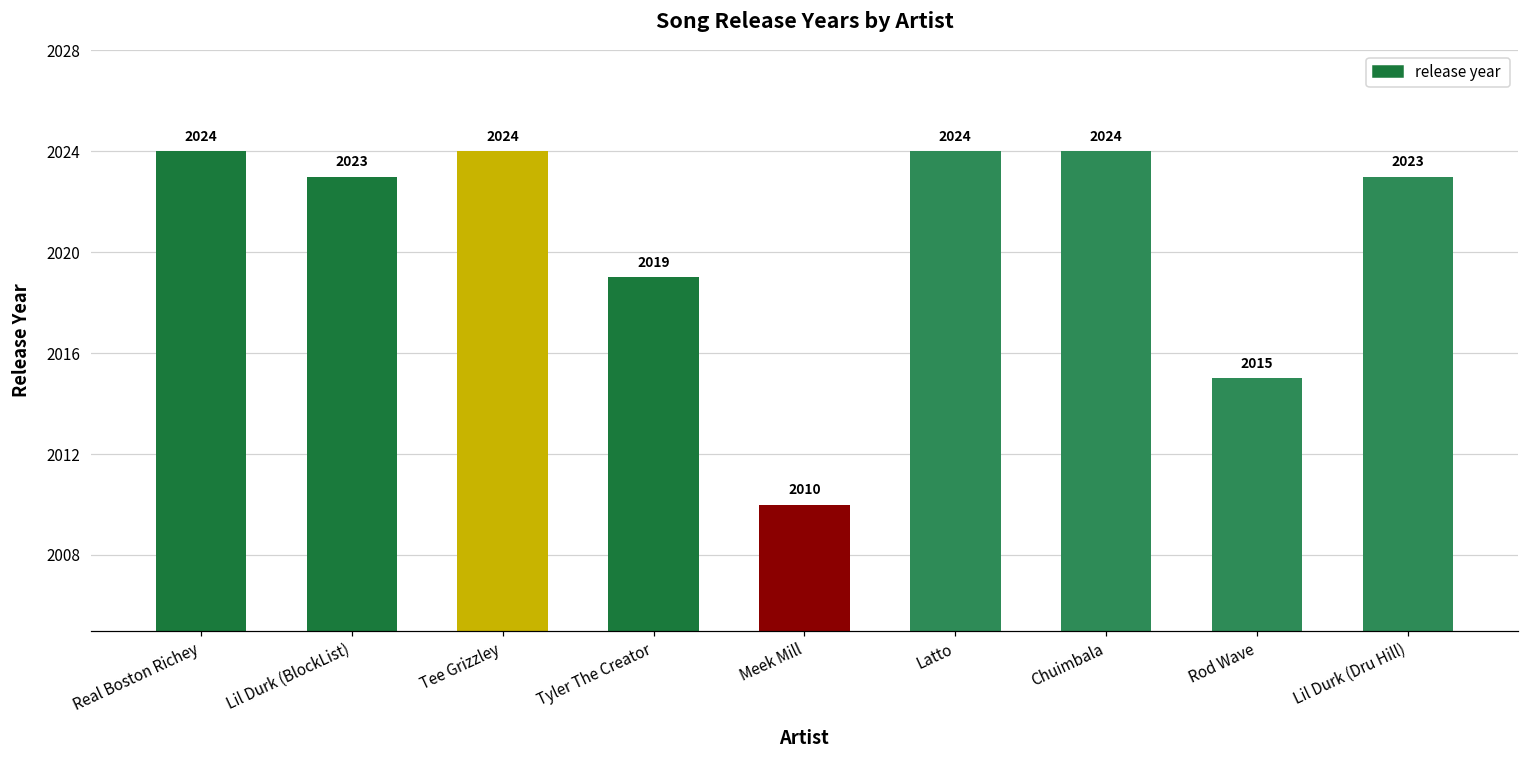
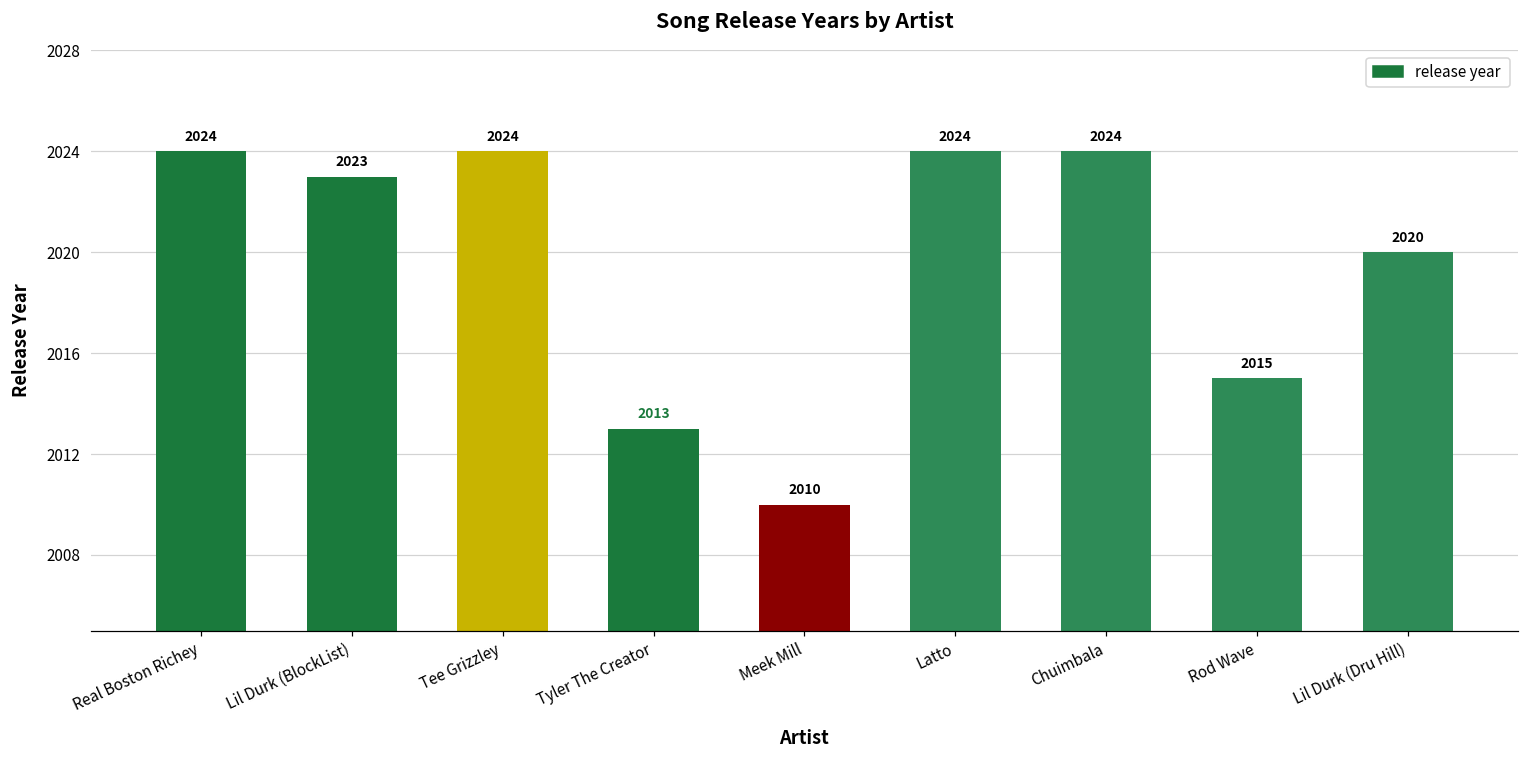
Tyler The Creator: 2019 -> 2013
Lil Durk (Dru Hill): 2023 -> 2020
